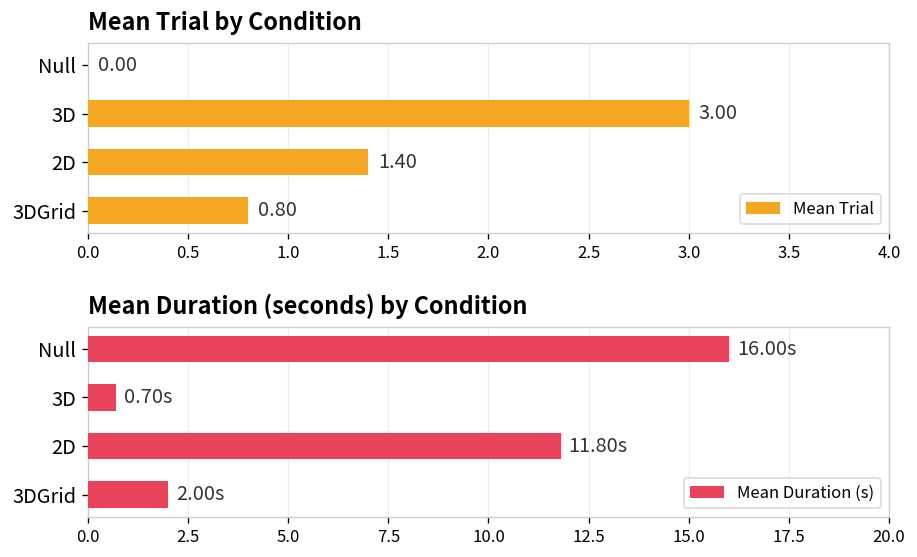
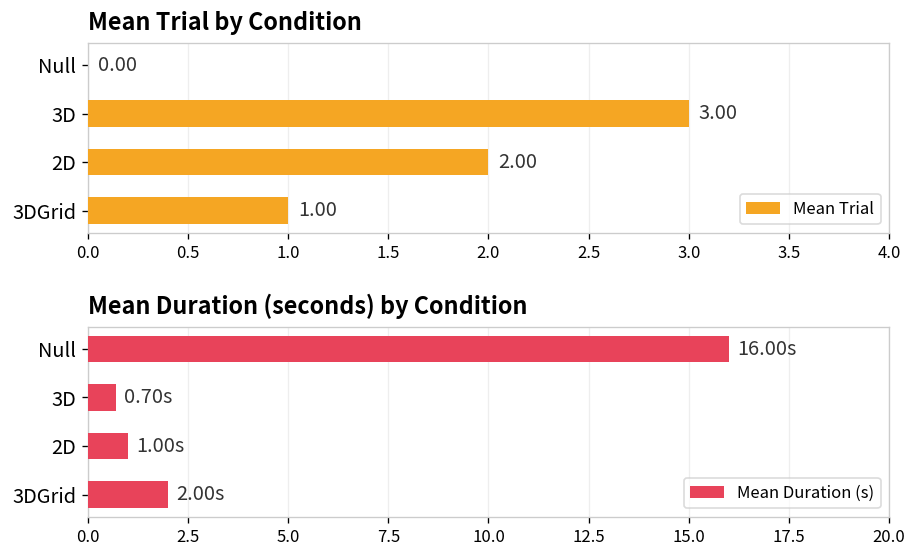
Mean Trial by Condition, 2D: 1.40 -> 2.00
Mean Trial by Condition, 3DGrid: 0.80 -> 1.00
Mean Duration (seconds) by Condition, 2D: 11.80s -> 1.00s
